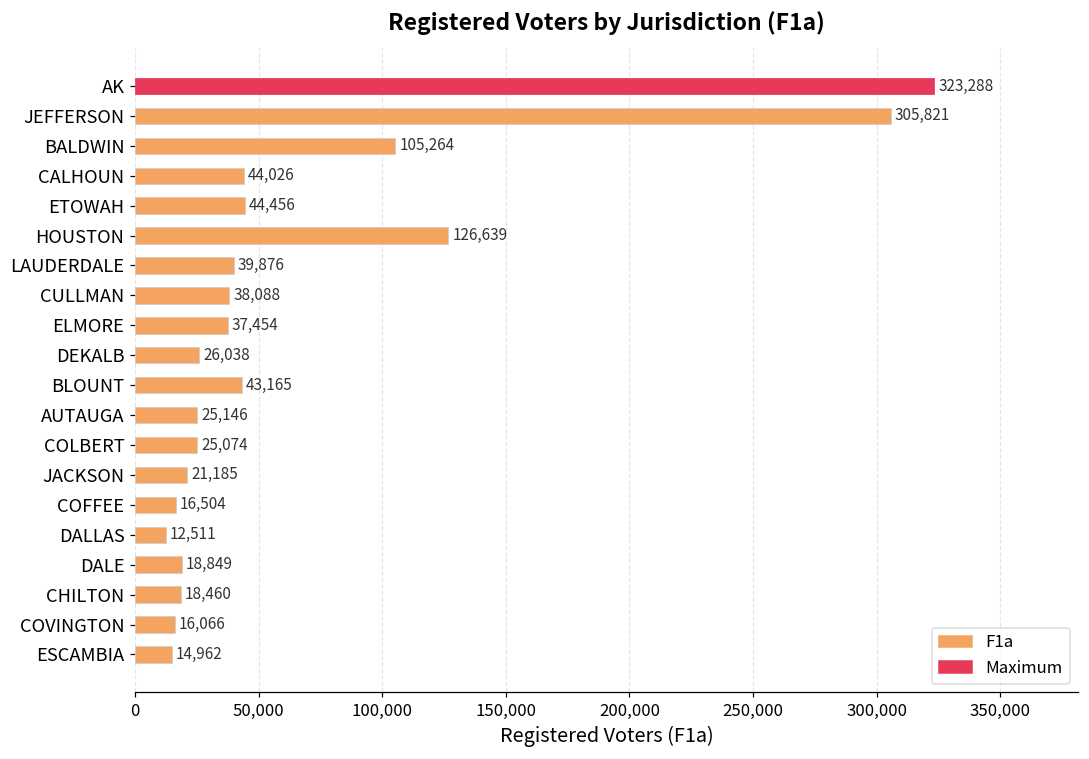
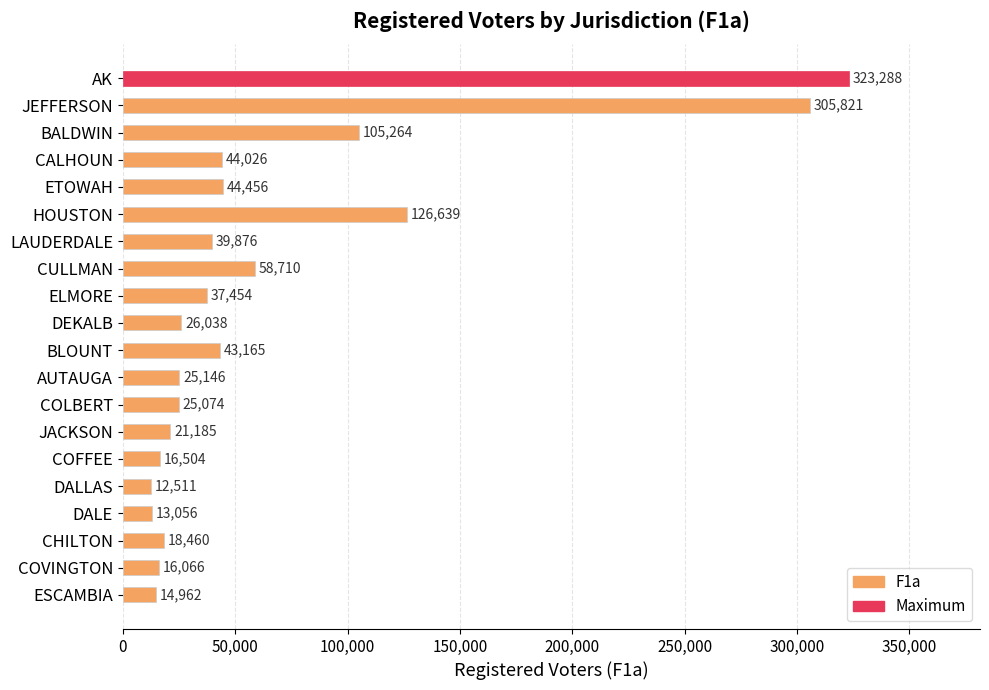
CULLMAN: 38,088 -> 58,710
DALE: 18,849 -> 13,056
